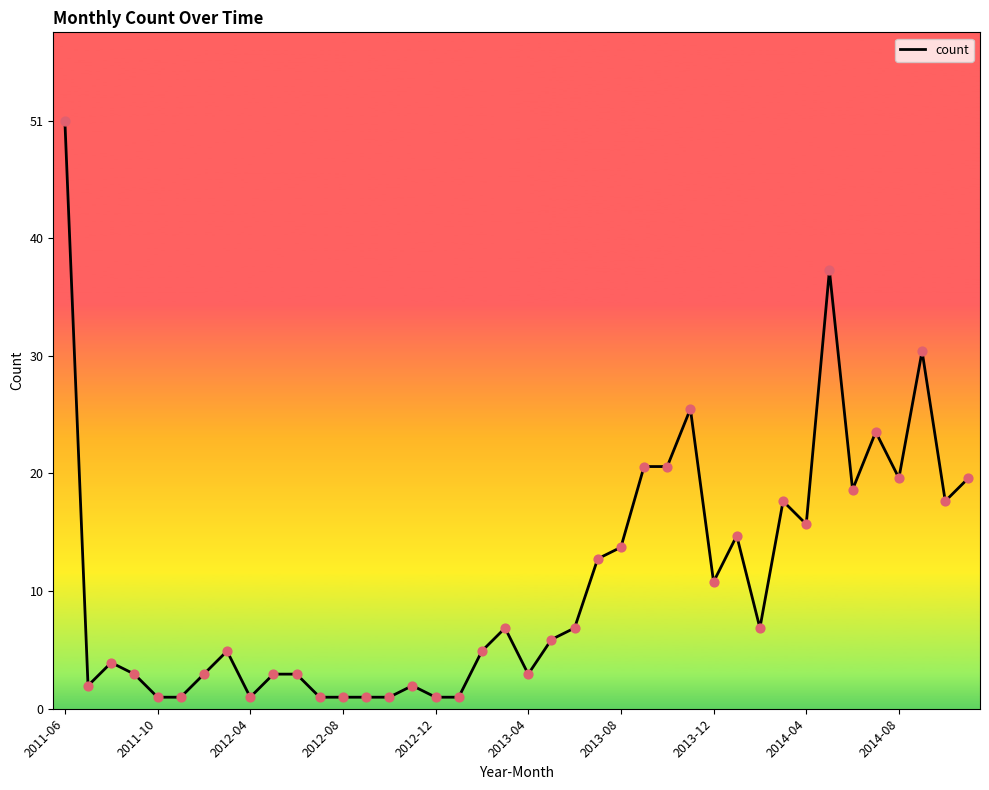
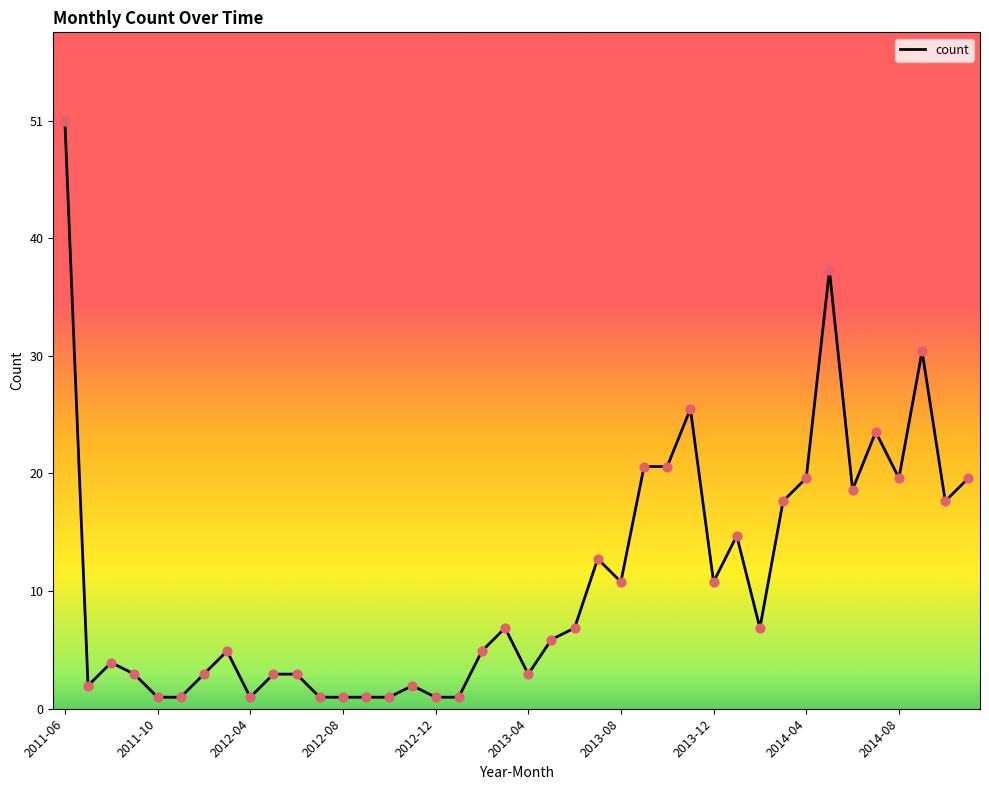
2013-08: 14 -> 11
2014-04: 16 -> 20
